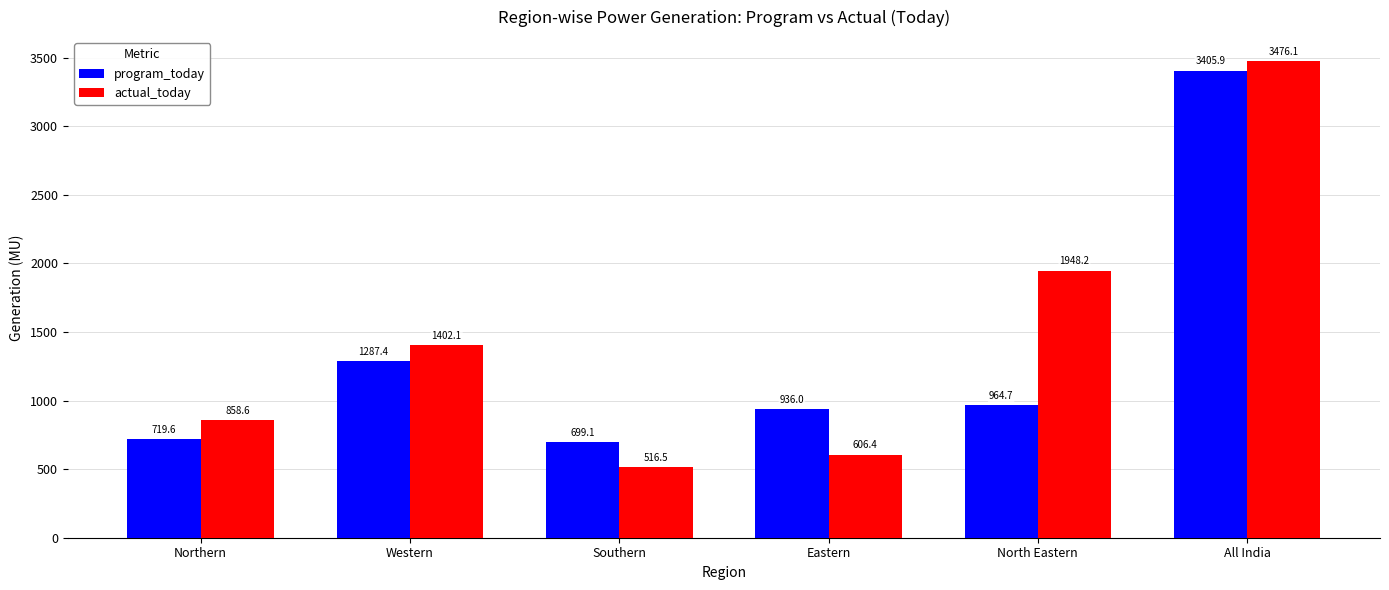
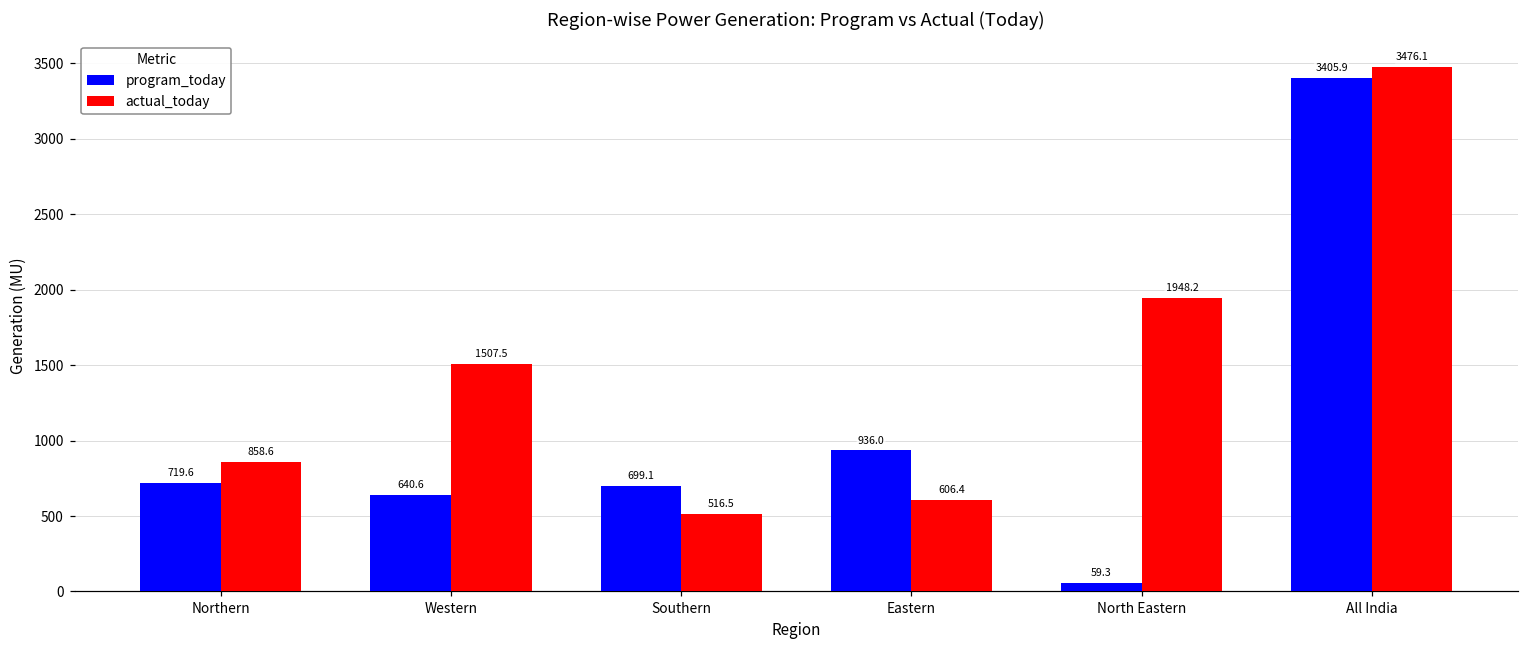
program_today, Western: 1287.4 -> 640.6
actual_today, Western: 1402.1 -> 1507.5
program_today, North Eastern: 964.7 -> 59.3
